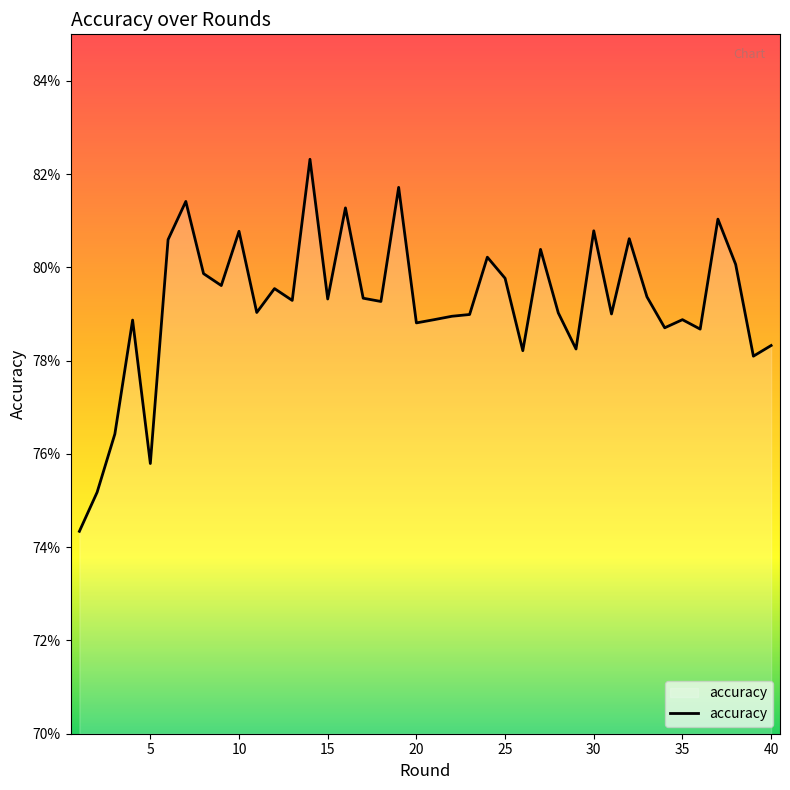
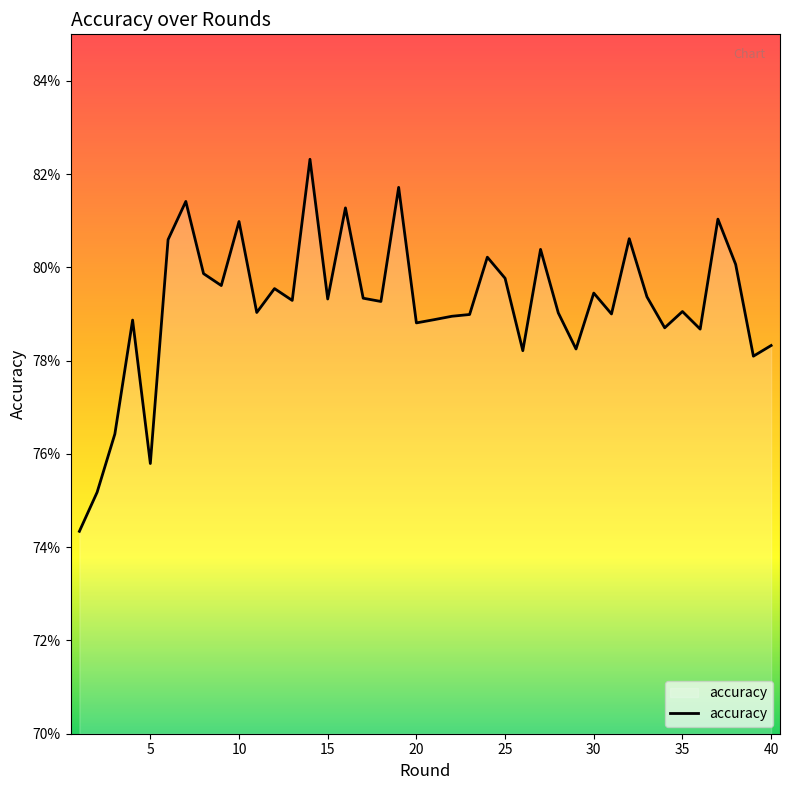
10: 80.8% -> 81.0%
30: 80.8% -> 79.5%
35: 78.9% -> 79.1%
